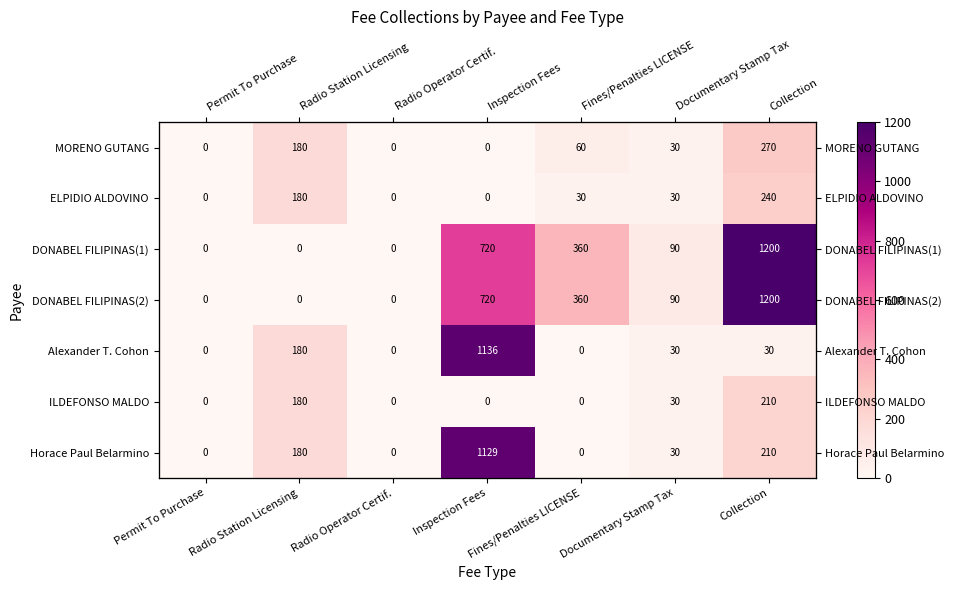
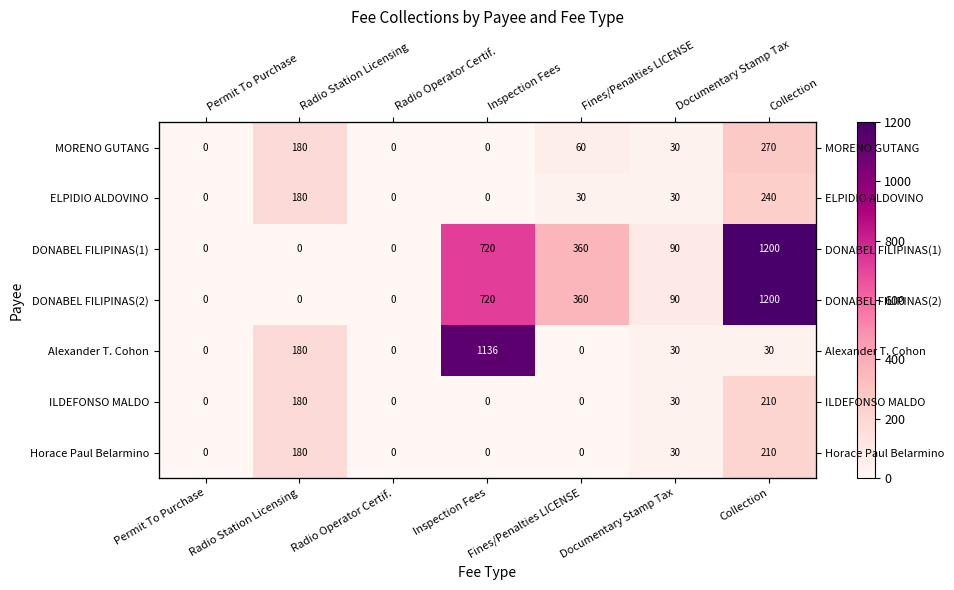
Horace Paul Belarmino, Inspection Fees: 1129 -> 0
